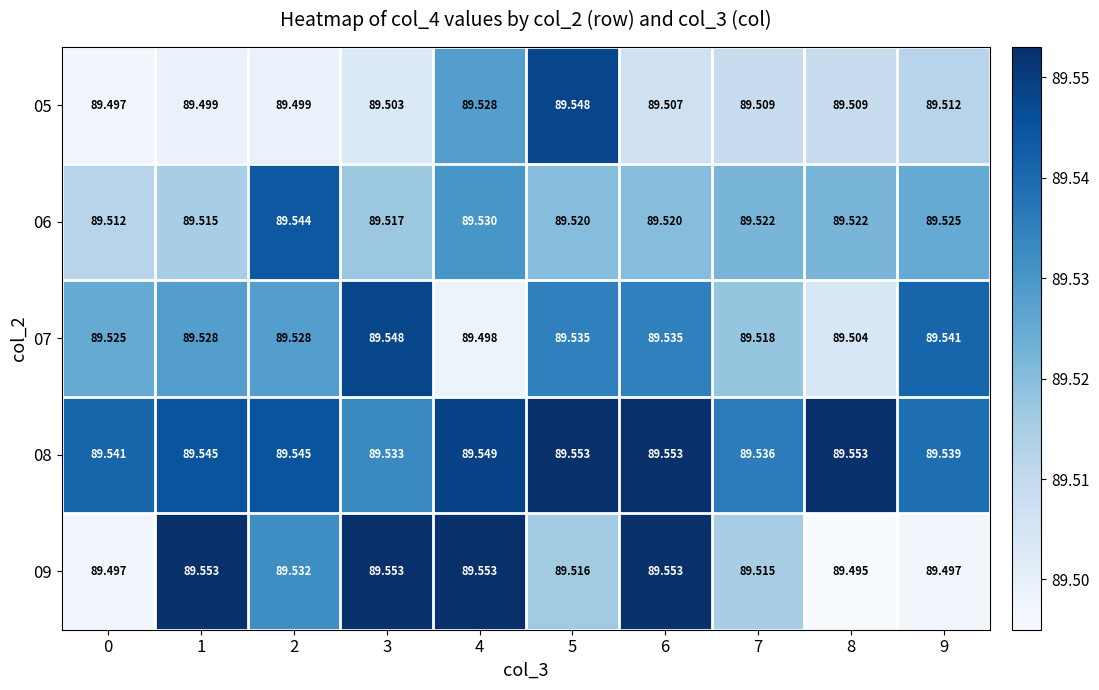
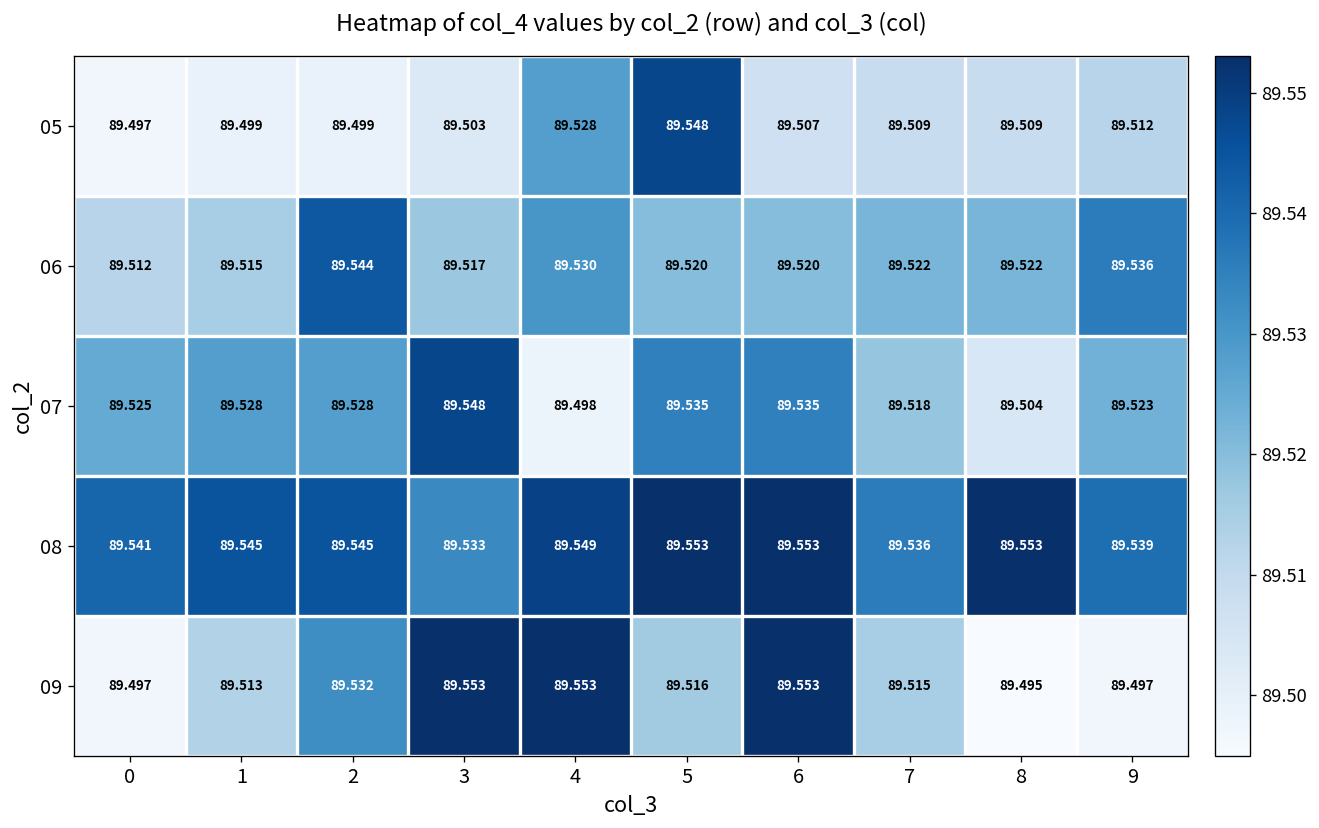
06, 9: 89.525 -> 89.536
07, 9: 89.541 -> 89.523
09, 1: 89.553 -> 89.513
